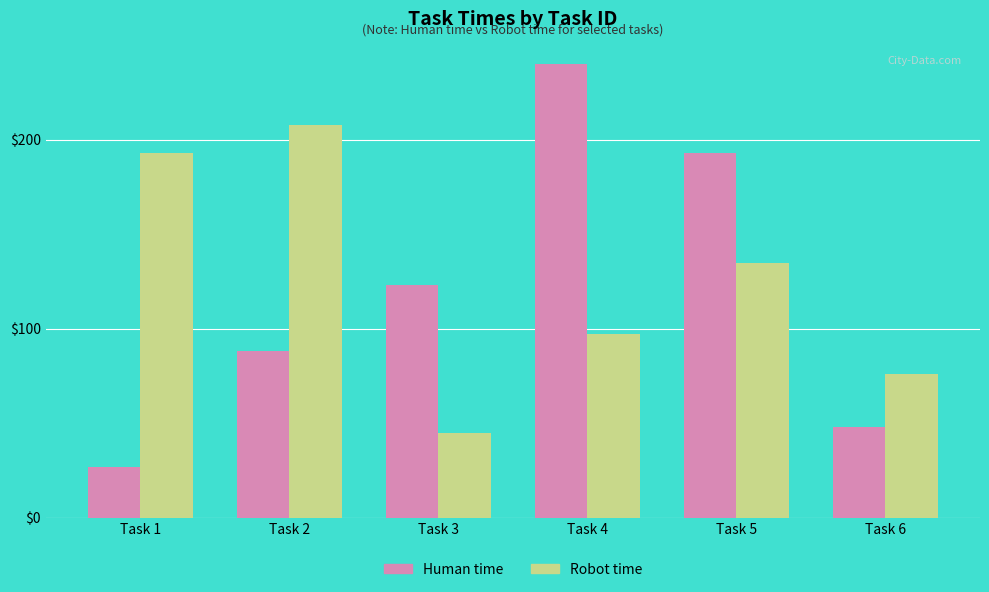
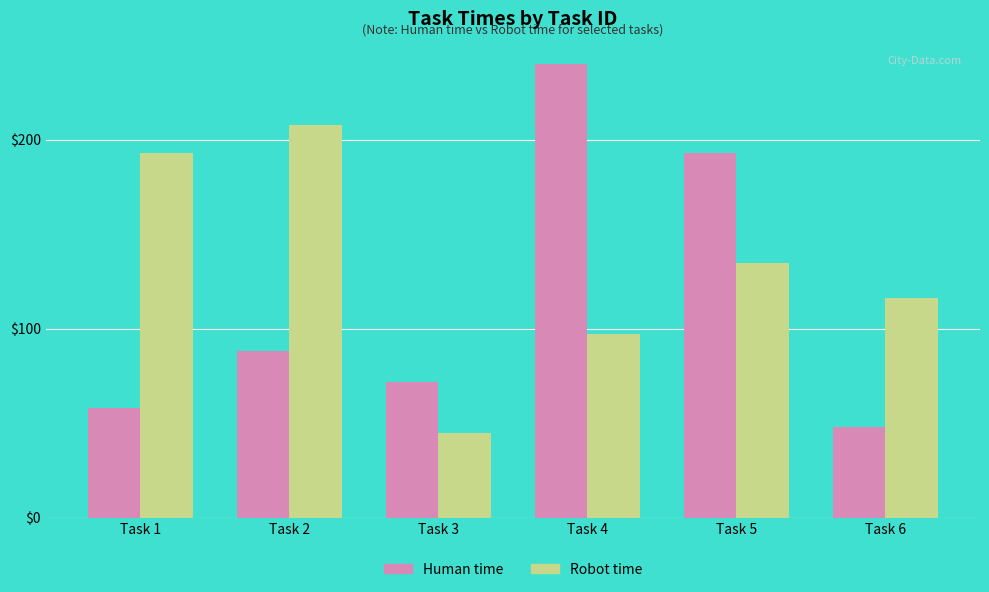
Human time, Task 1: $27 -> $58
Human time, Task 3: $123 -> $72
Robot time, Task 6: $76 -> $116
